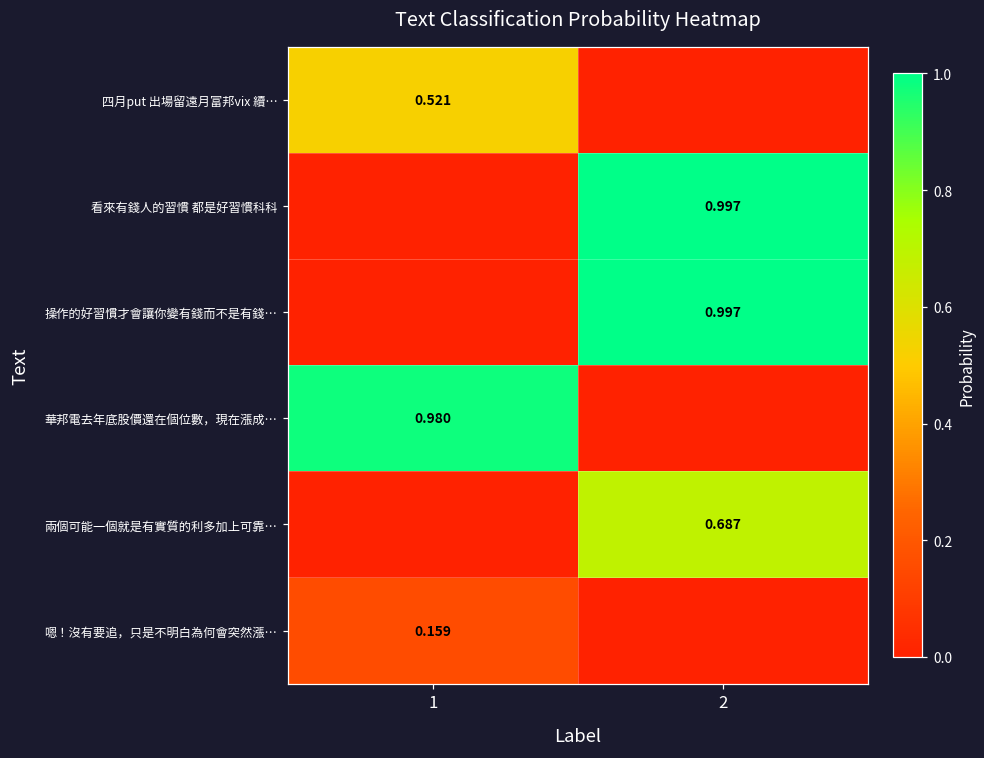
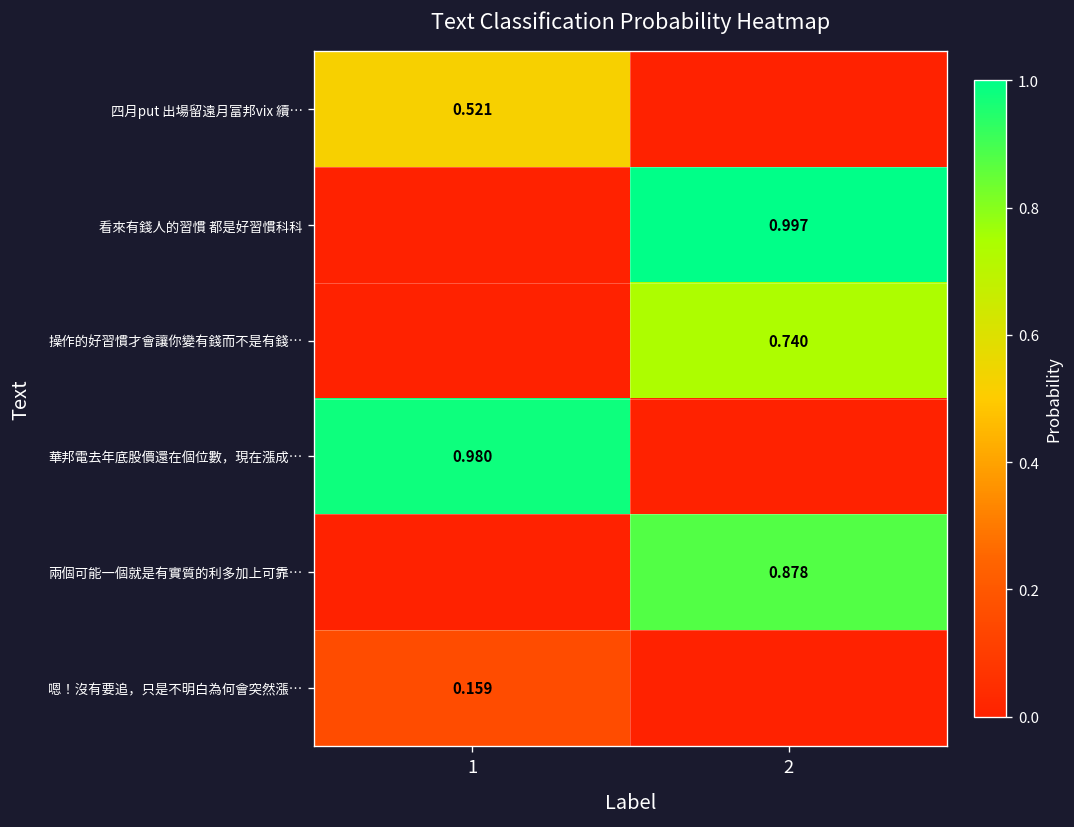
操作的好習慣才會讓你變有錢而不是有錢…, 2: 0.997 -> 0.740
兩個可能一個就是有實質的利多加上可靠…, 2: 0.687 -> 0.878
